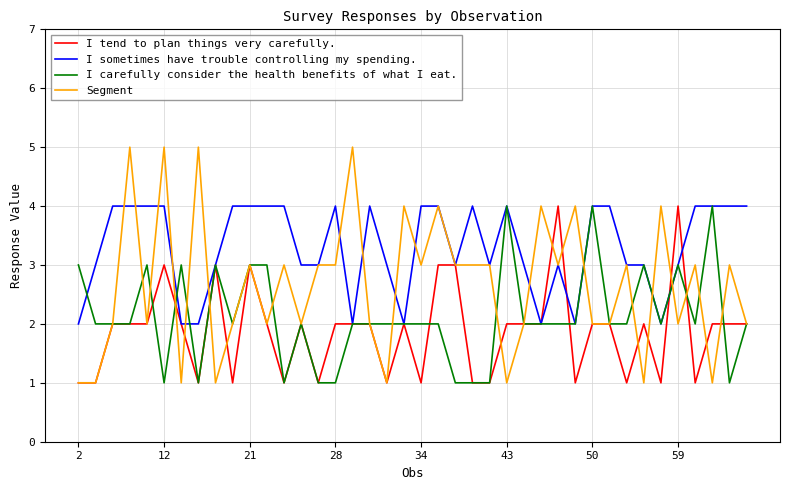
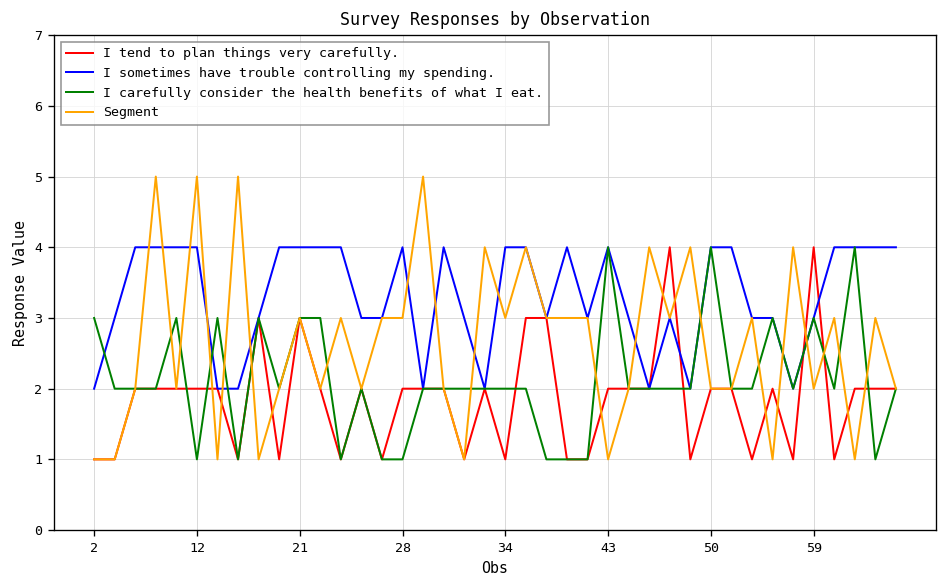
I tend to plan things very carefully., 12: 3 -> 2
